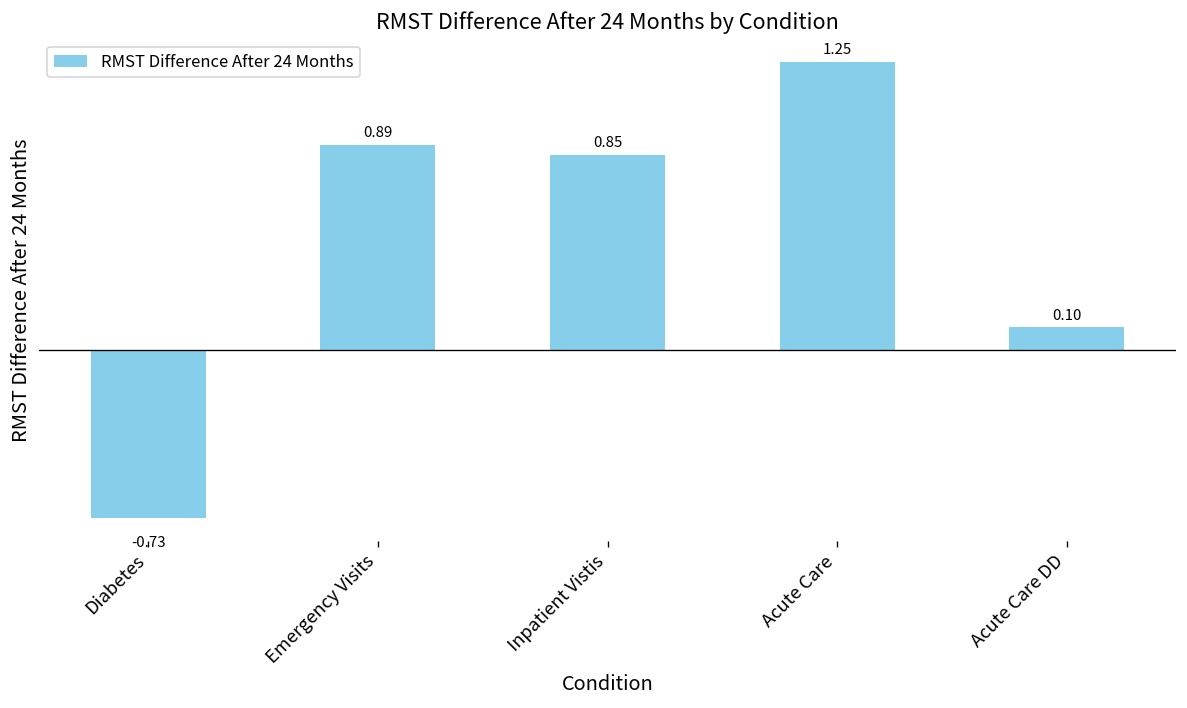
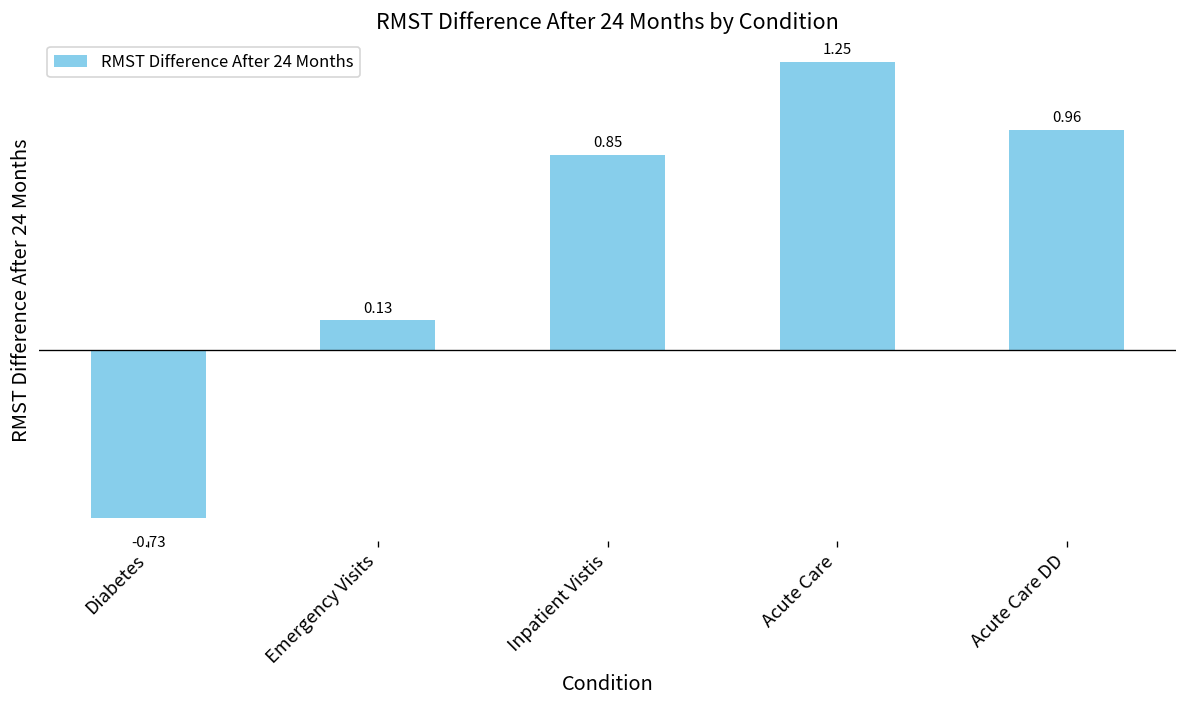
Emergency Visits: 0.89 -> 0.13
Acute Care DD: 0.10 -> 0.96
